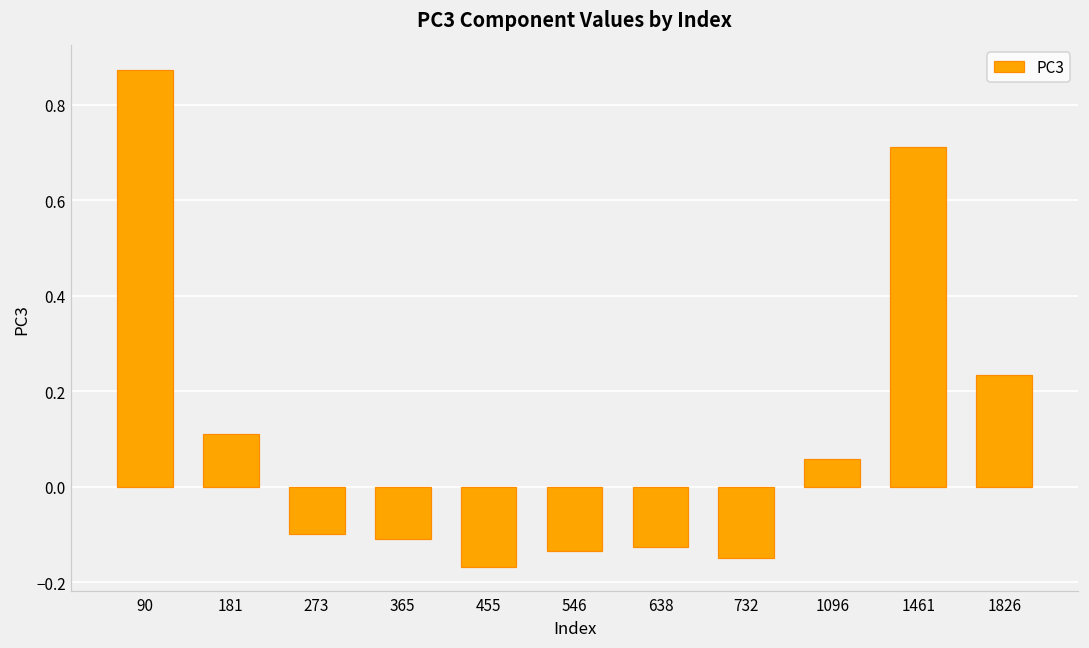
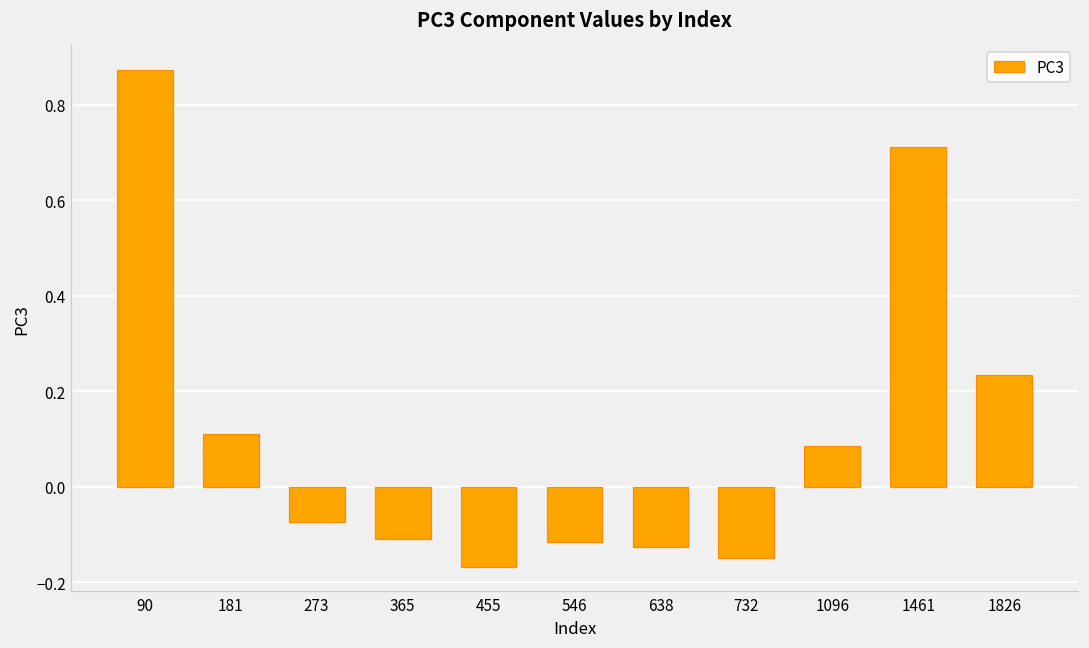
273: -0.10 -> -0.07
546: -0.13 -> -0.12
1096: 0.06 -> 0.09
